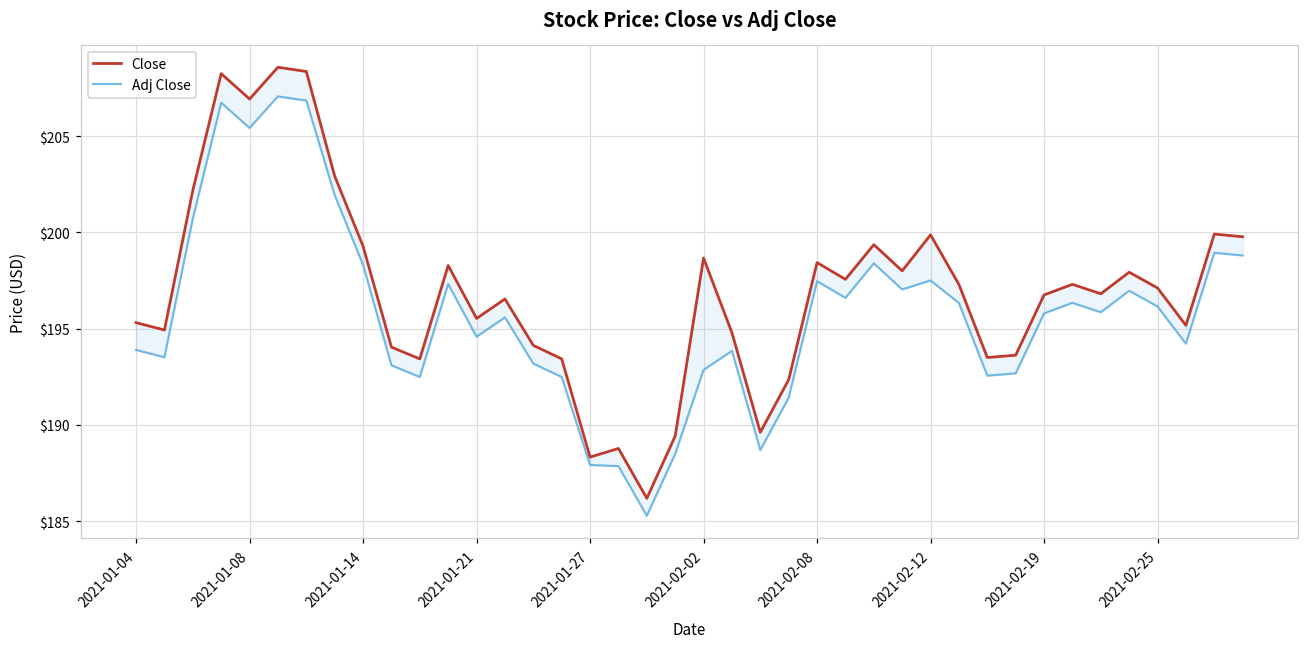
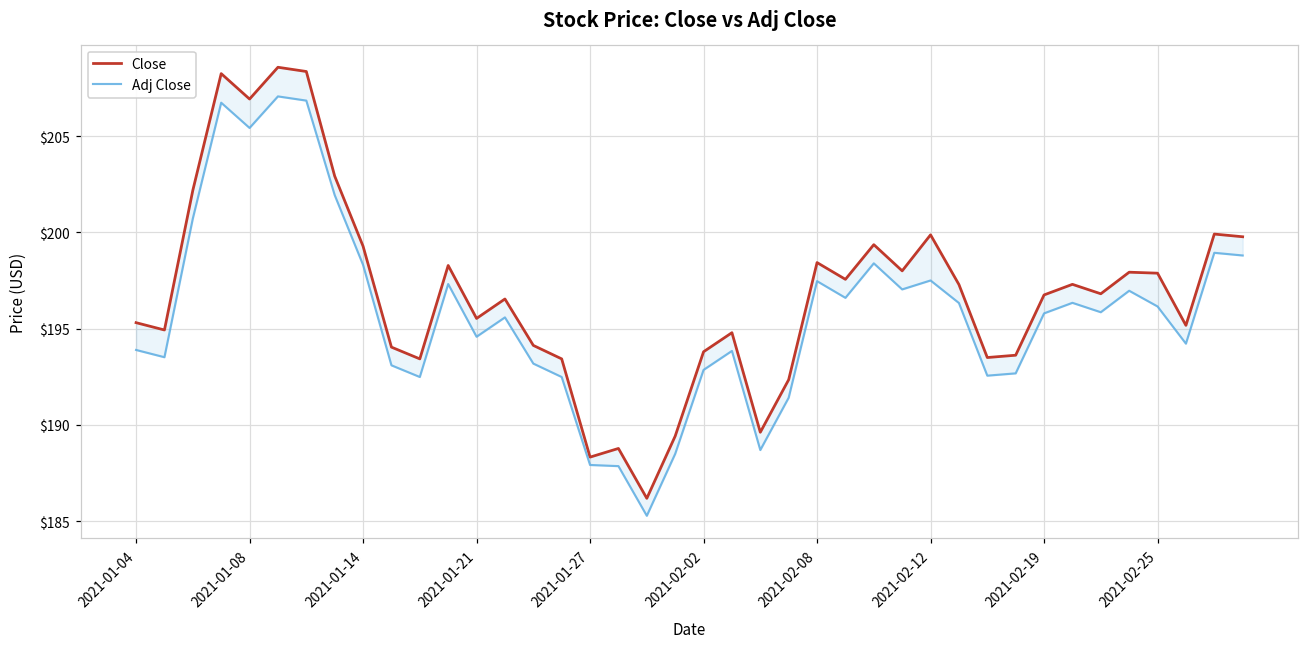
Close, 2021-02-02: $198.7 -> $193.8
Close, 2021-02-25: $197.1 -> $197.9
